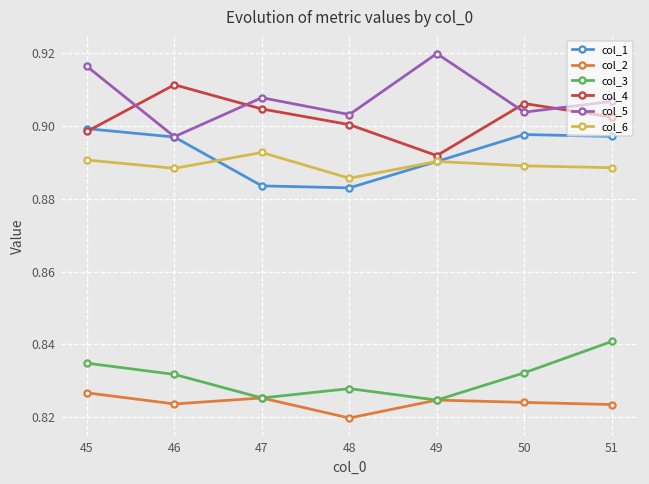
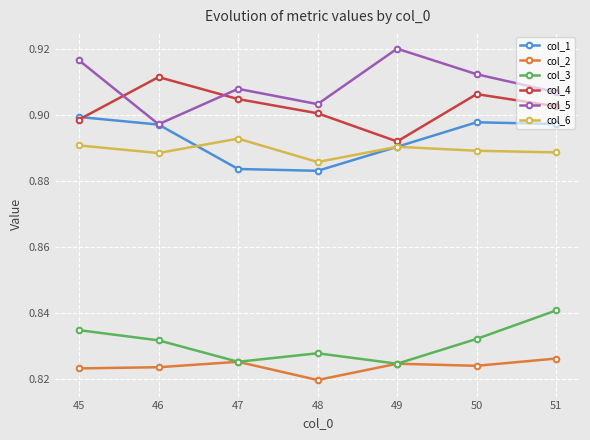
col_2, 45: 0.827 -> 0.823
col_5, 50: 0.904 -> 0.912
col_2, 51: 0.823 -> 0.826
